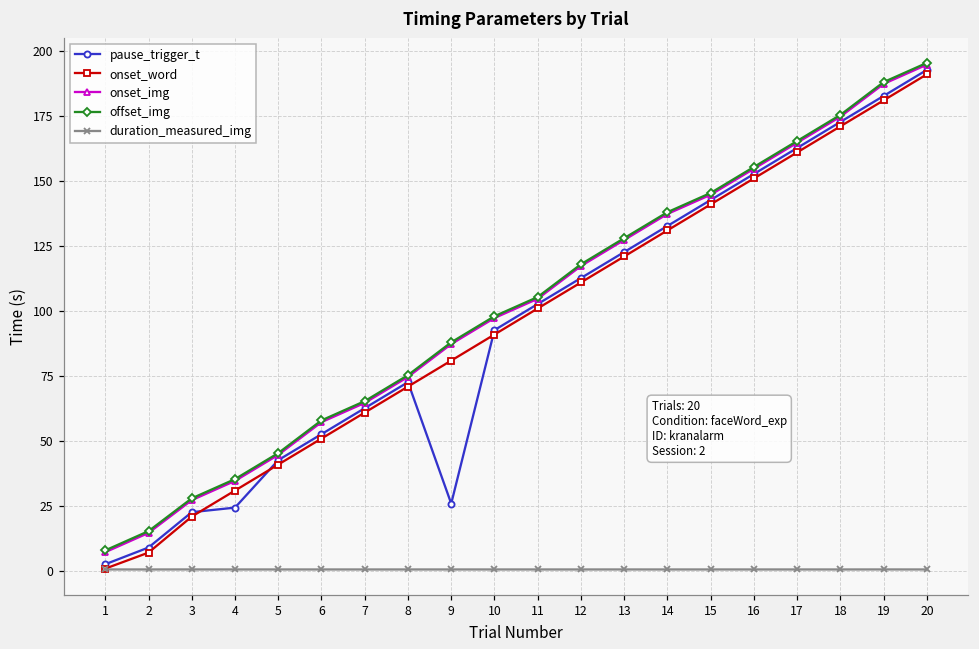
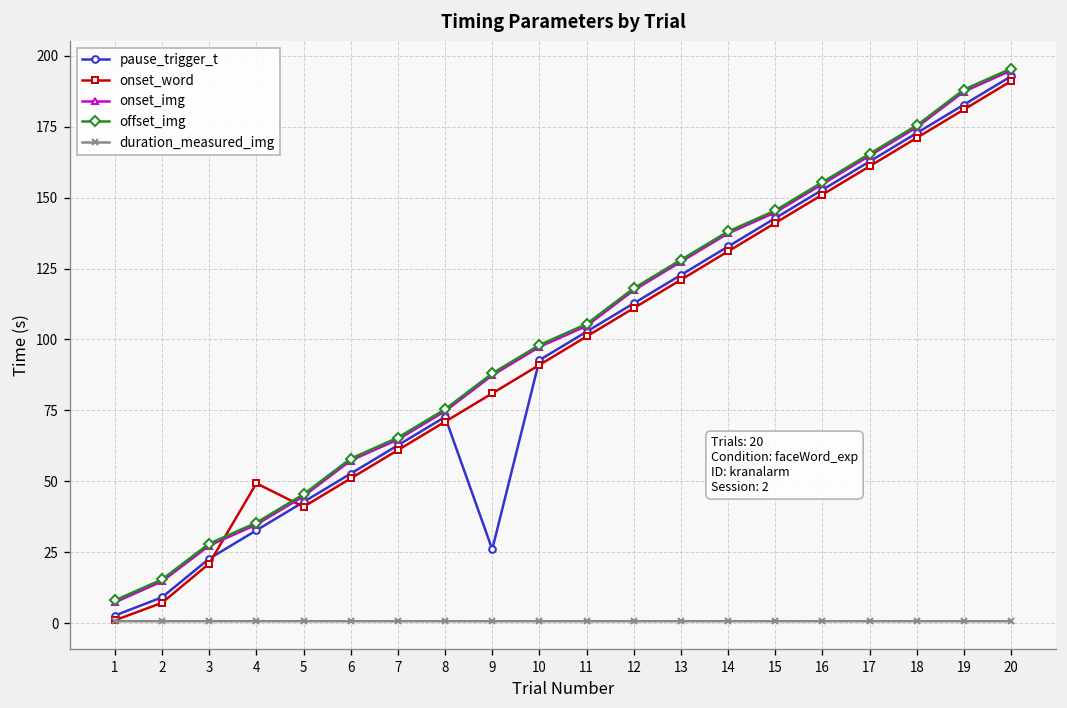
pause_trigger_t, 4: 24 -> 33
onset_word, 4: 31 -> 49
